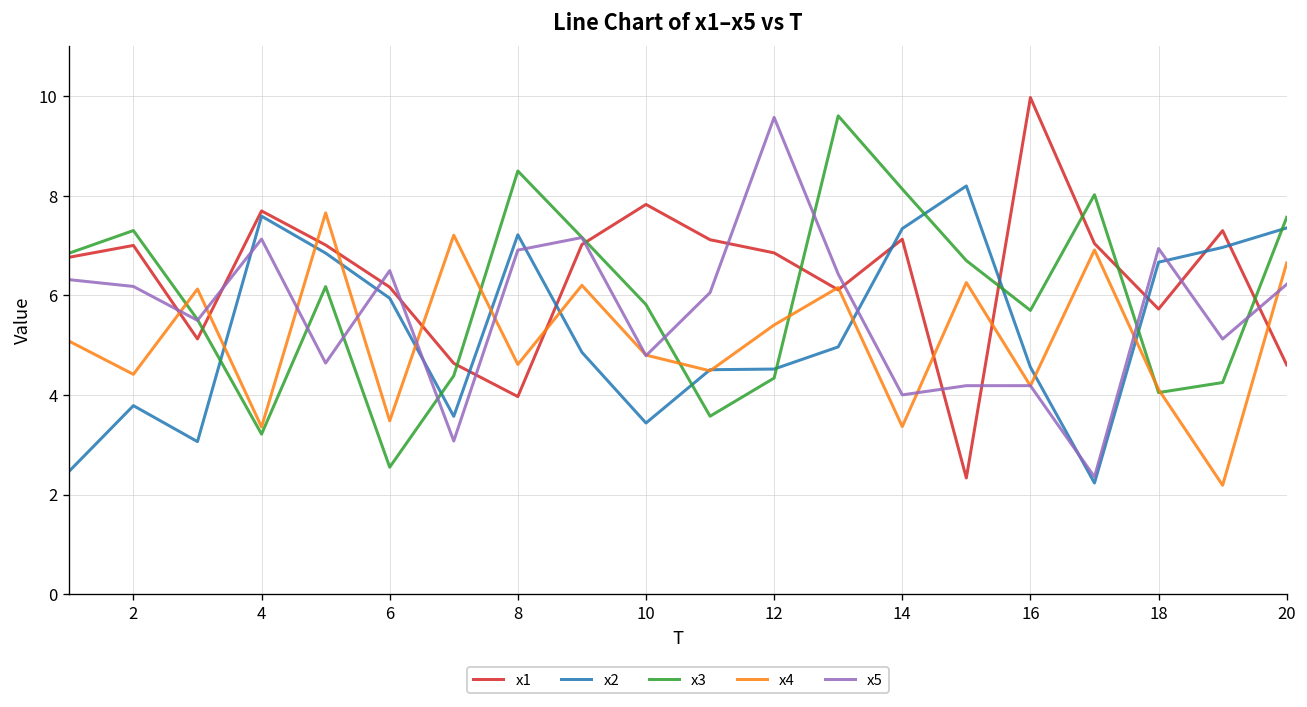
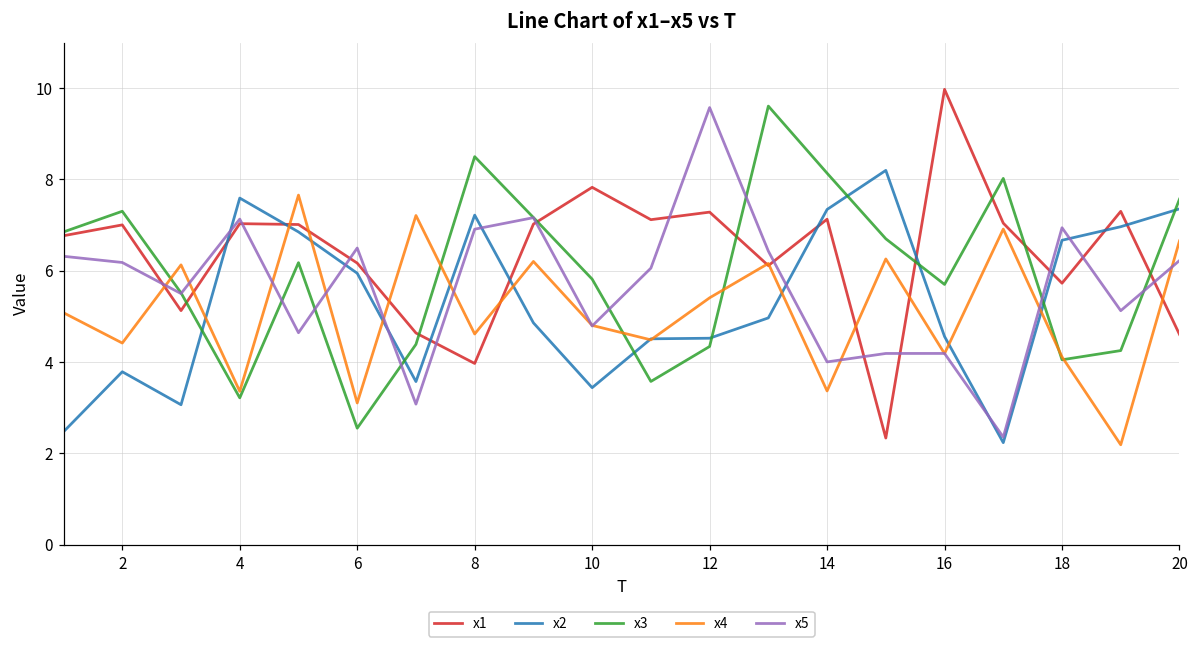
x1, 4: 7.7 -> 7.0
x4, 6: 3.5 -> 3.1
x1, 12: 6.9 -> 7.3
